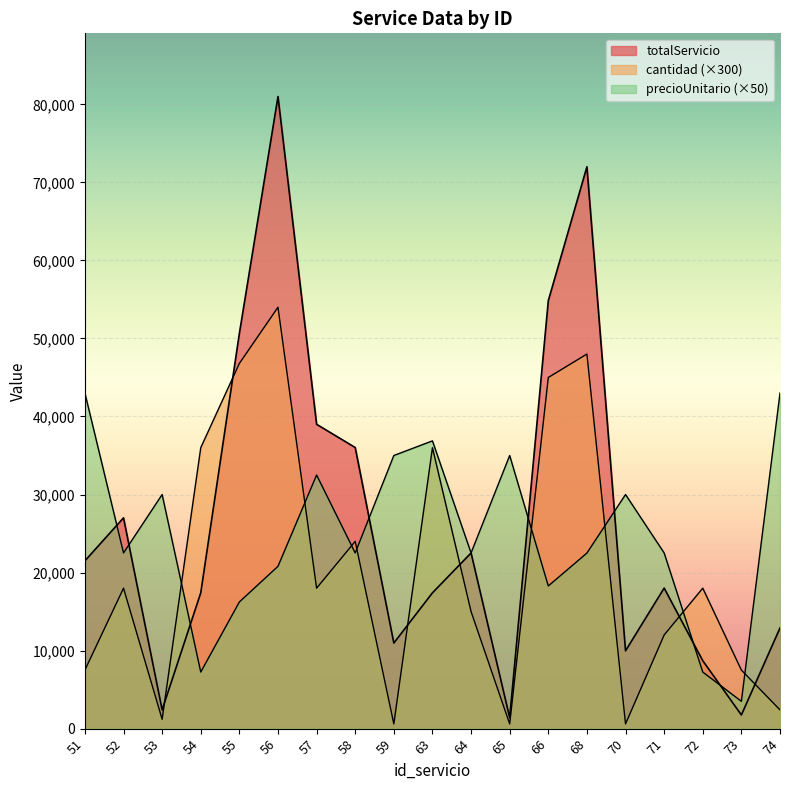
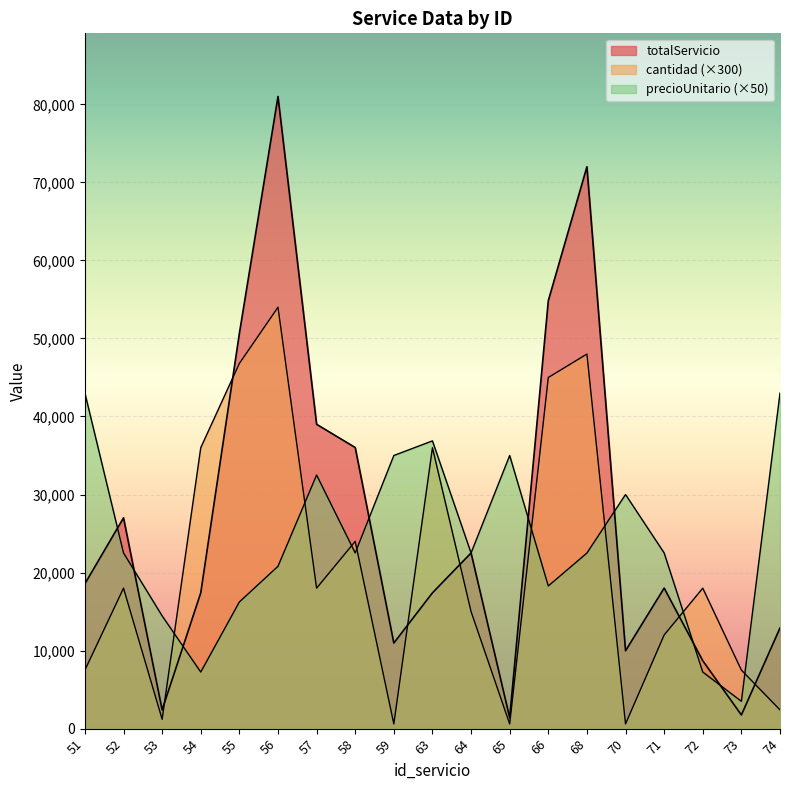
totalServicio, 51: 22,000 -> 19,000
precioUnitario (×50), 53: 30,000 -> 14,000
